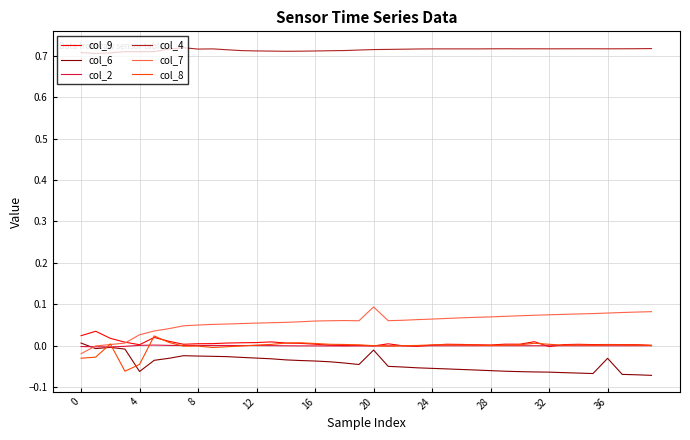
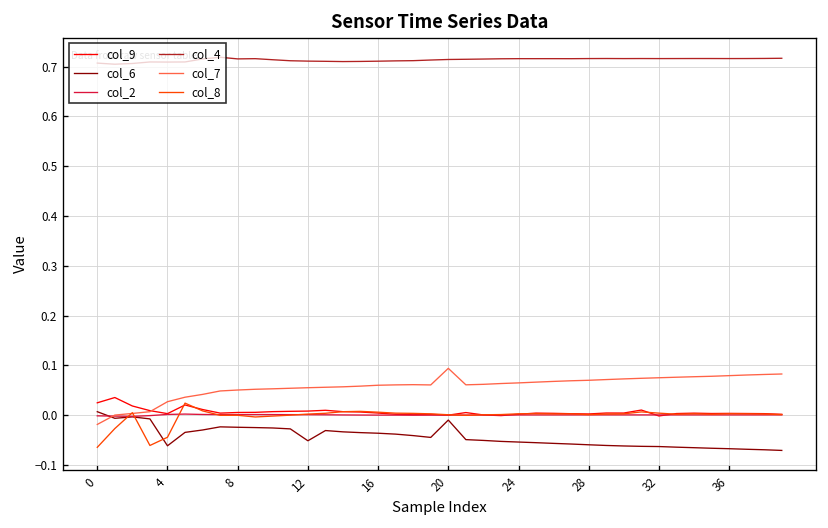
col_8, 0: -0.03 -> -0.06
col_6, 12: -0.03 -> -0.05
col_6, 36: -0.03 -> -0.07
